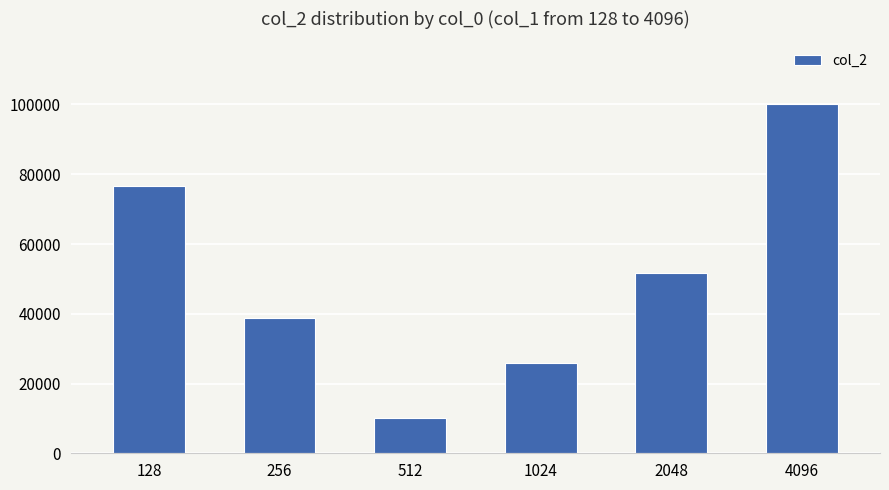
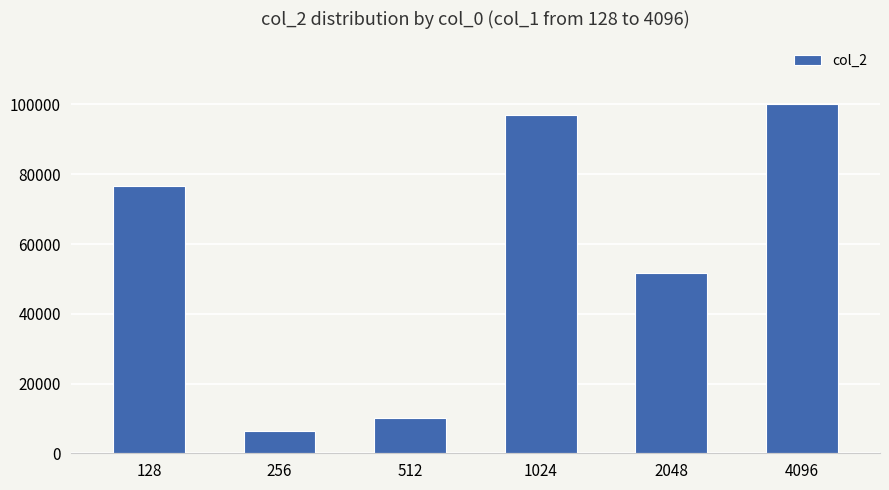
256: 39000 -> 7000
1024: 26000 -> 97000
